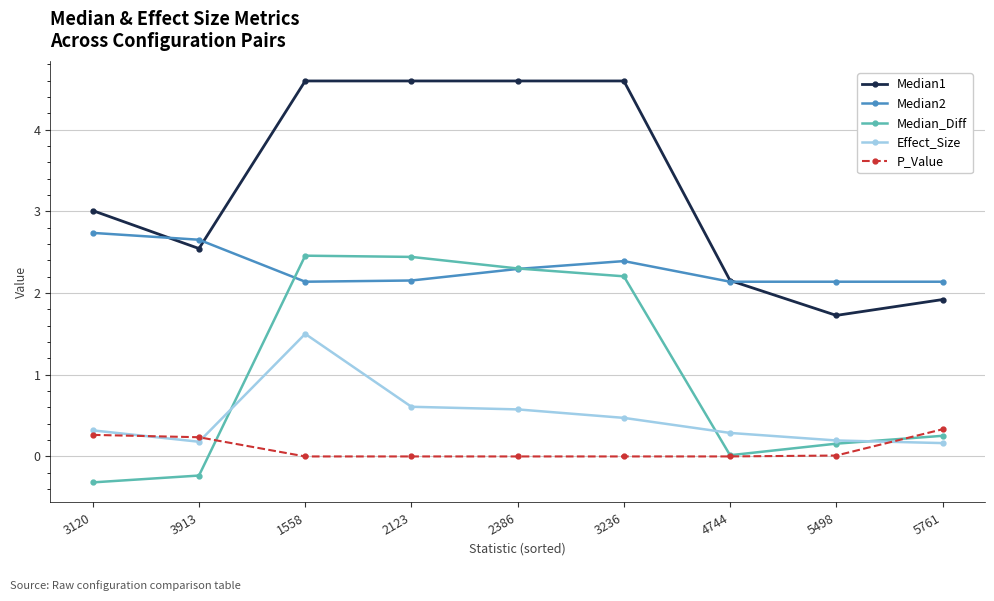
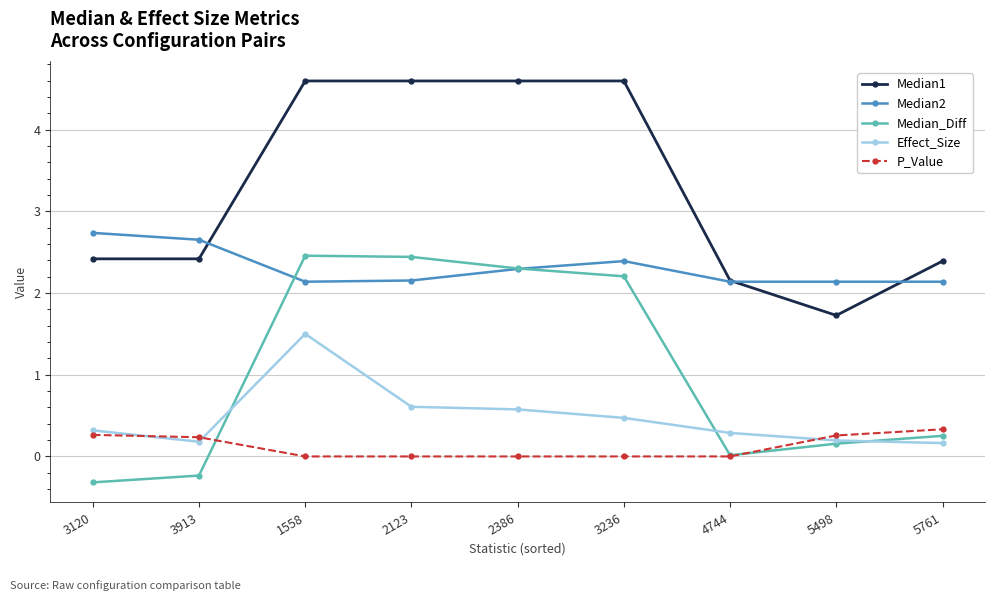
Median1, 3120: 3.0 -> 2.4
Median1, 3913: 2.5 -> 2.4
P_Value, 5498: 0.0 -> 0.3
Median1, 5761: 1.9 -> 2.4
